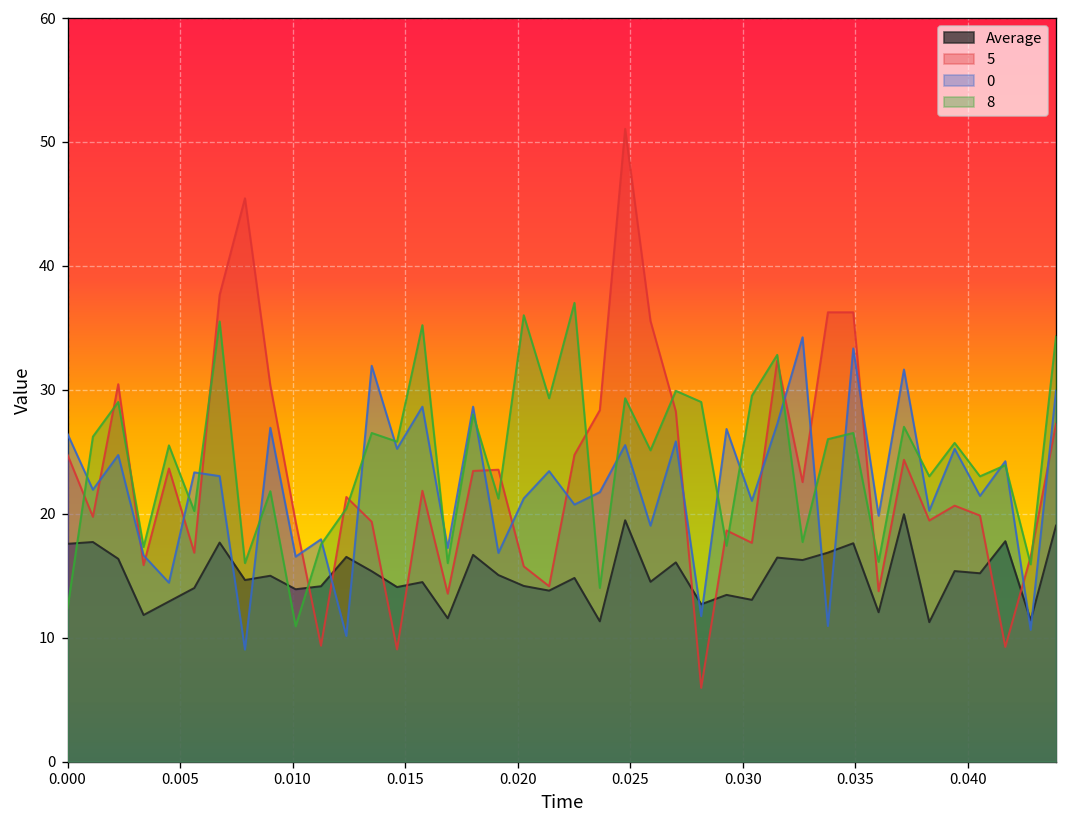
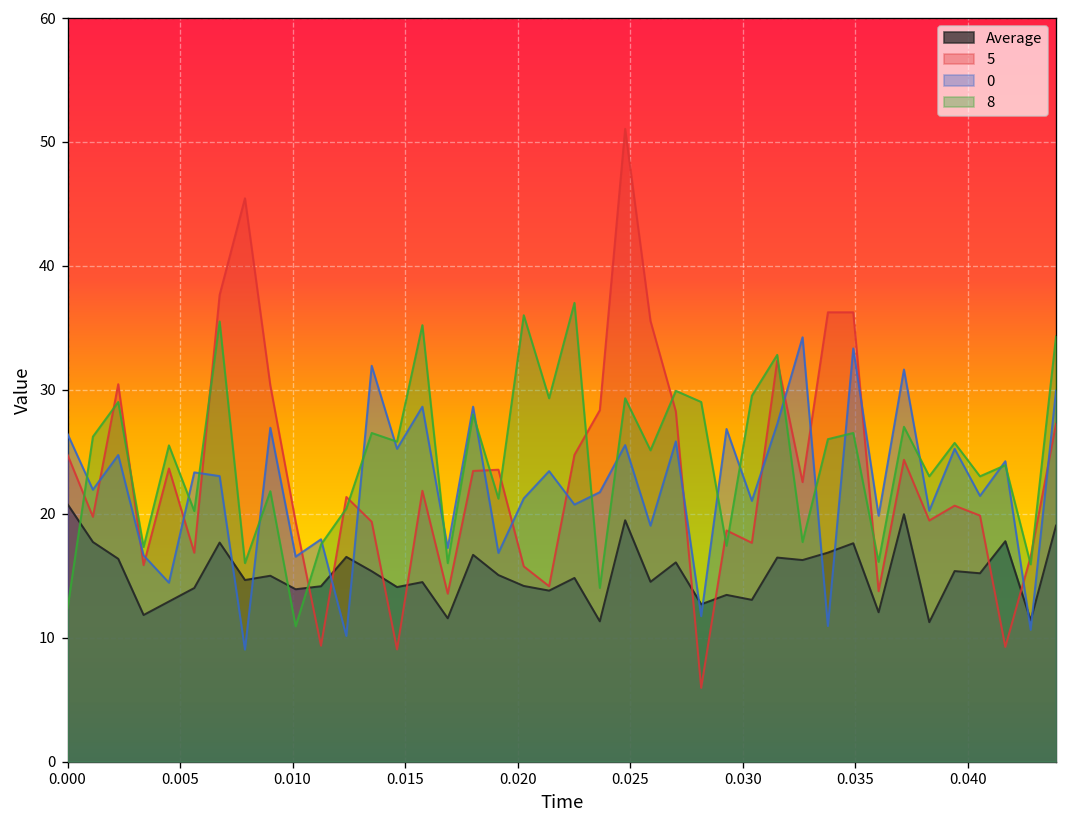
Average, 0.000: 17.6 -> 20.8
